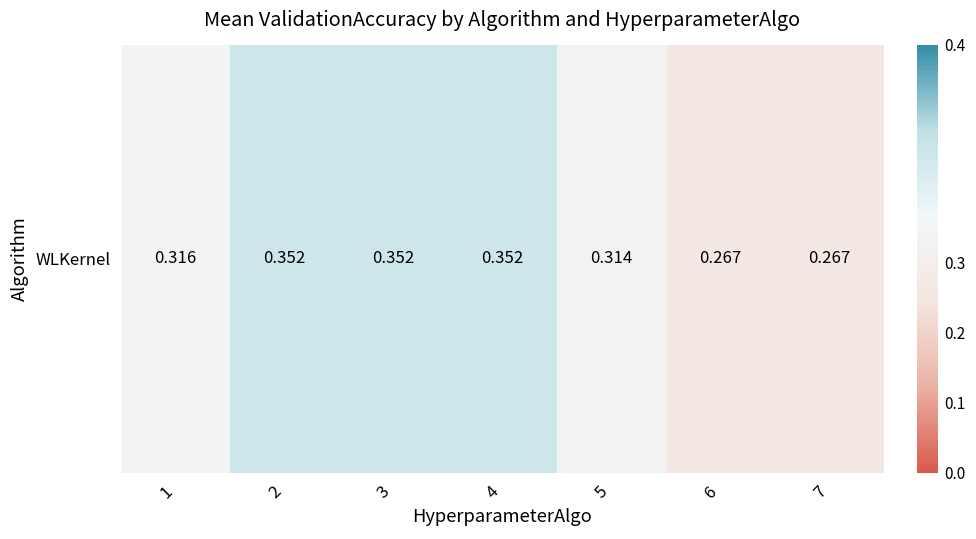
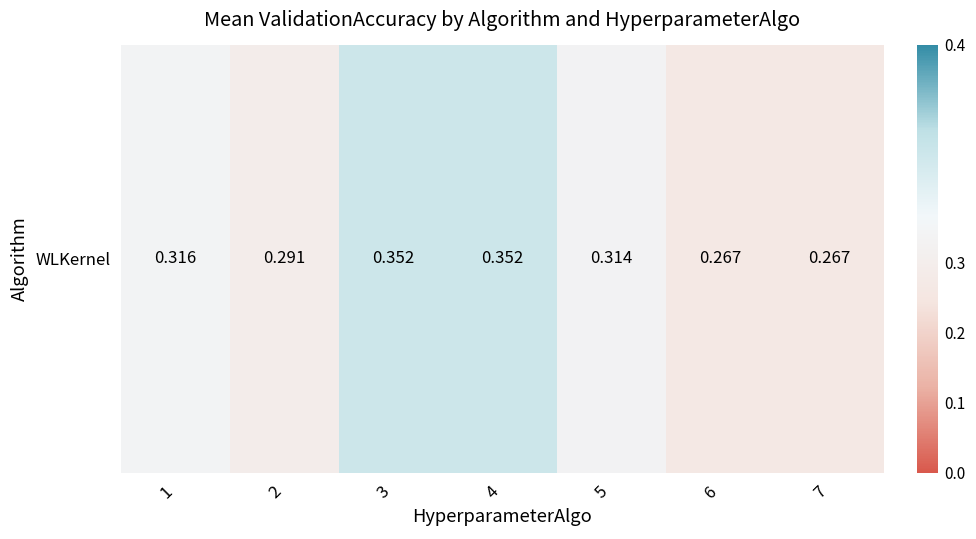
WLKernel, 2: 0.352 -> 0.291
